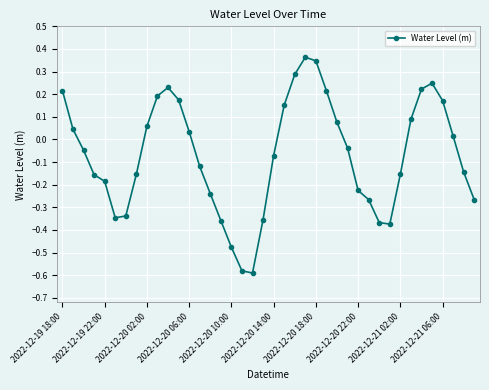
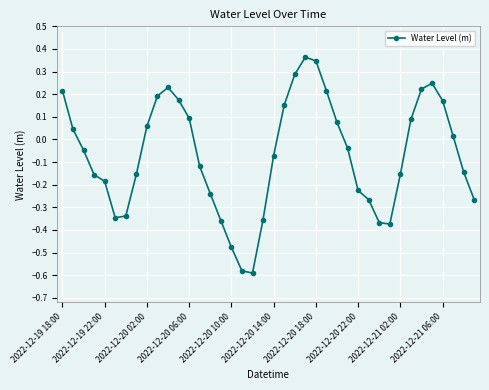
2022-12-20 06:00: 0.03 -> 0.09
